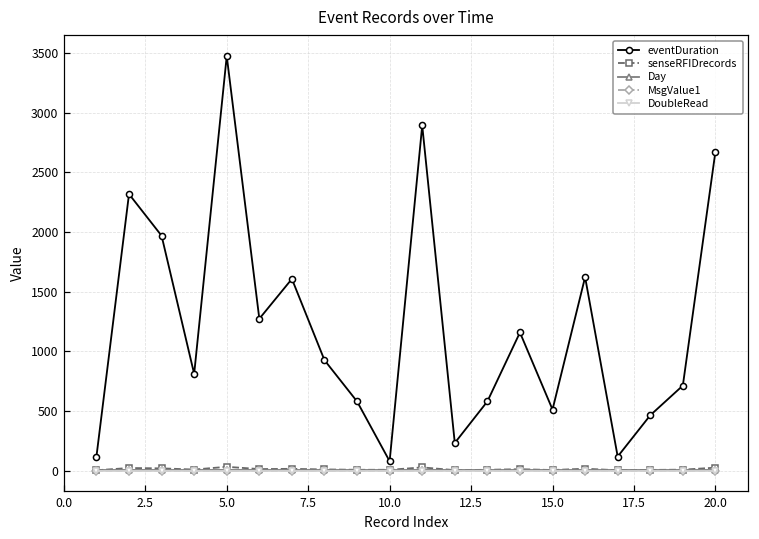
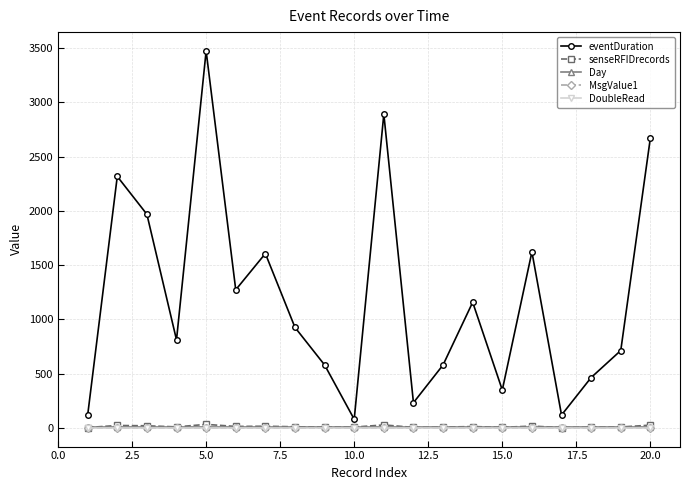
eventDuration, 15.0: 510 -> 350
